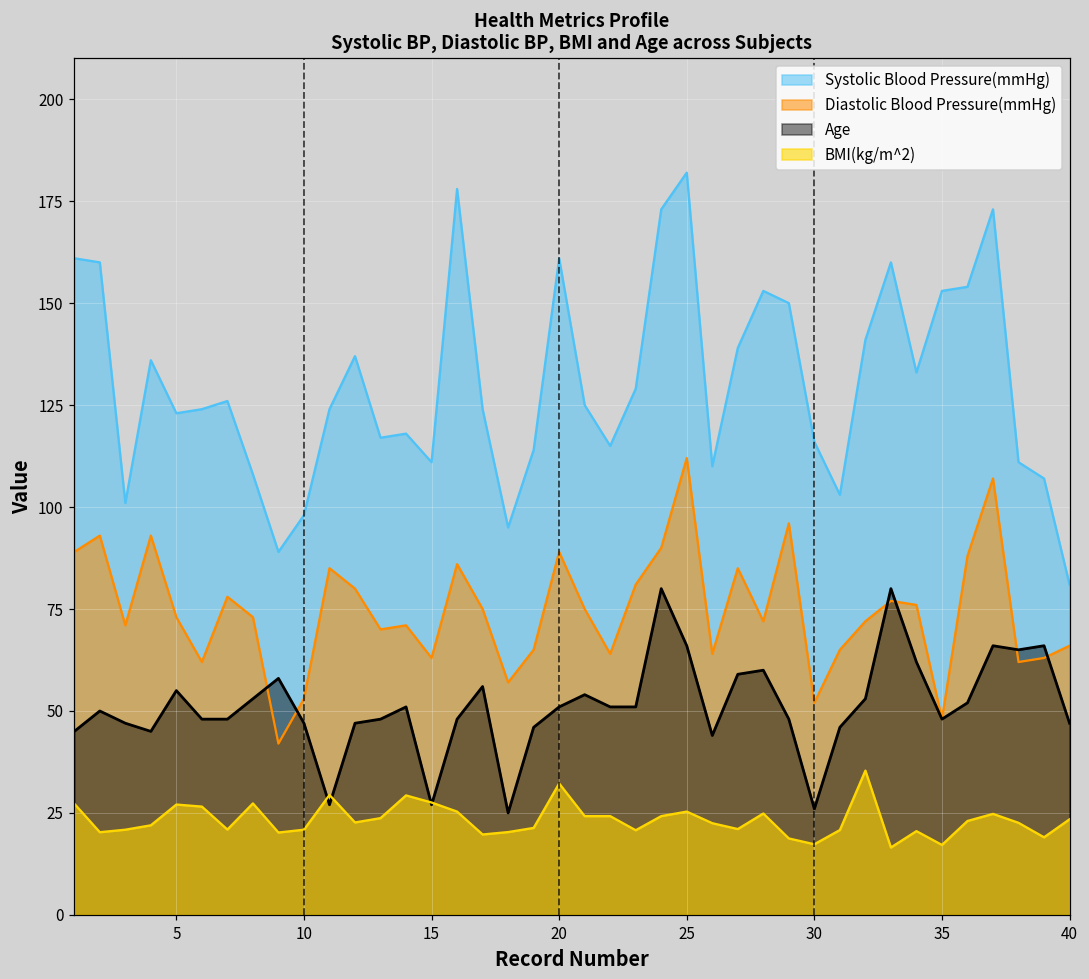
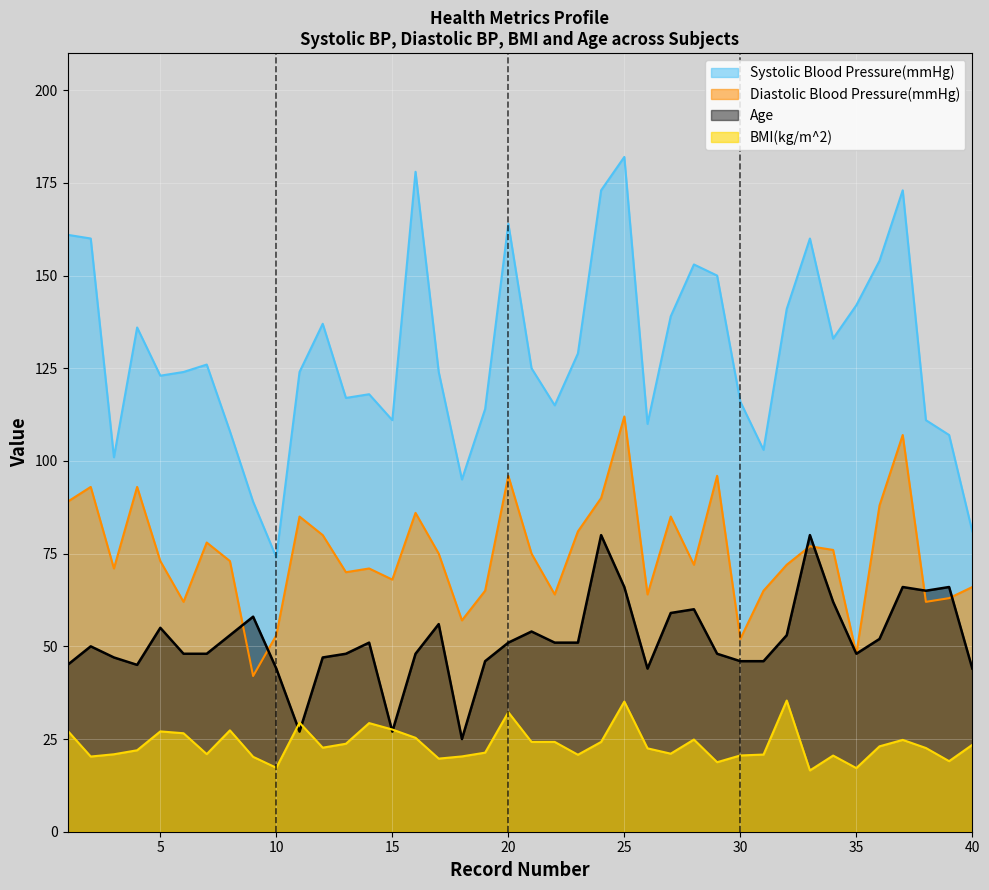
Systolic Blood Pressure(mmHg), 10: 98 -> 74
Age, 10: 47 -> 44
BMI(kg/m^2), 10: 21 -> 17
Diastolic Blood Pressure(mmHg), 15: 63 -> 68
Systolic Blood Pressure(mmHg), 20: 161 -> 164
Diastolic Blood Pressure(mmHg), 20: 89 -> 96
BMI(kg/m^2), 25: 25 -> 35
Age, 30: 26 -> 46
BMI(kg/m^2), 30: 17 -> 21
Systolic Blood Pressure(mmHg), 35: 153 -> 142
Age, 40: 47 -> 44
